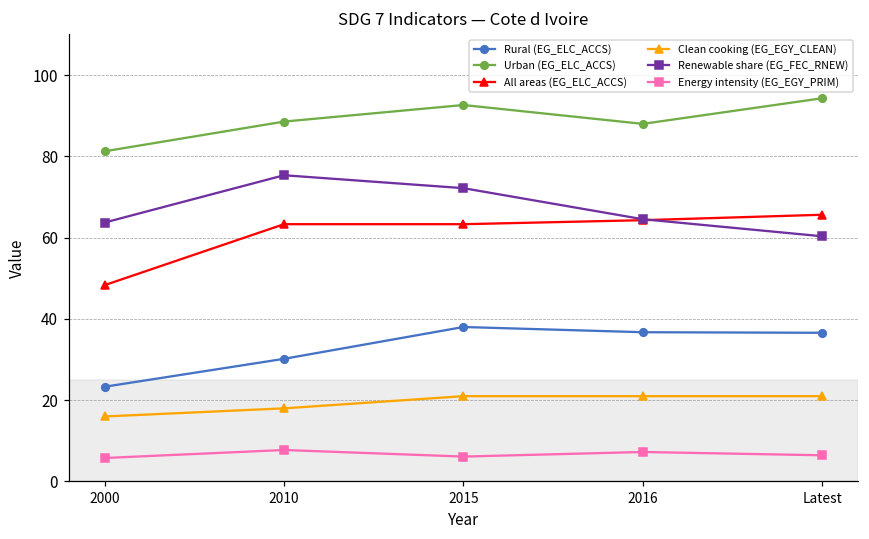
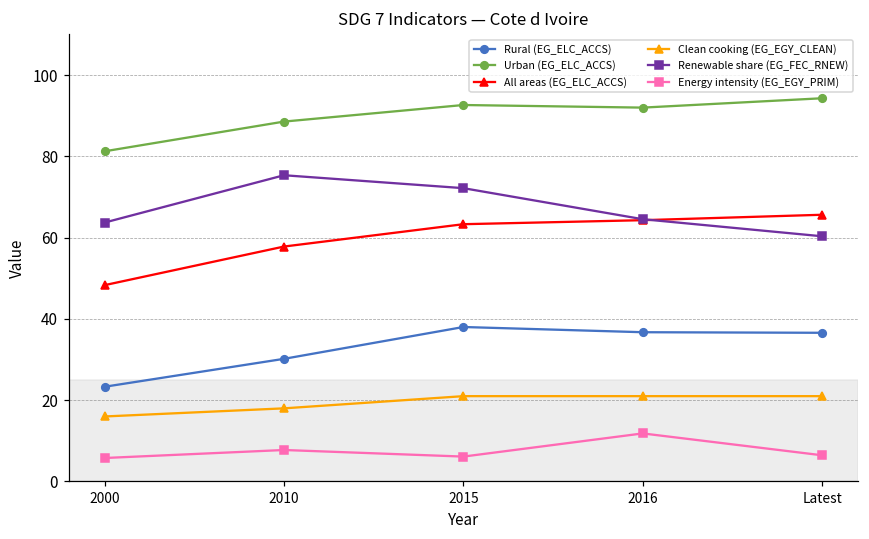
All areas (EG_ELC_ACCS), 2010: 63 -> 58
Urban (EG_ELC_ACCS), 2016: 88 -> 92
Energy intensity (EG_EGY_PRIM), 2016: 7 -> 12
